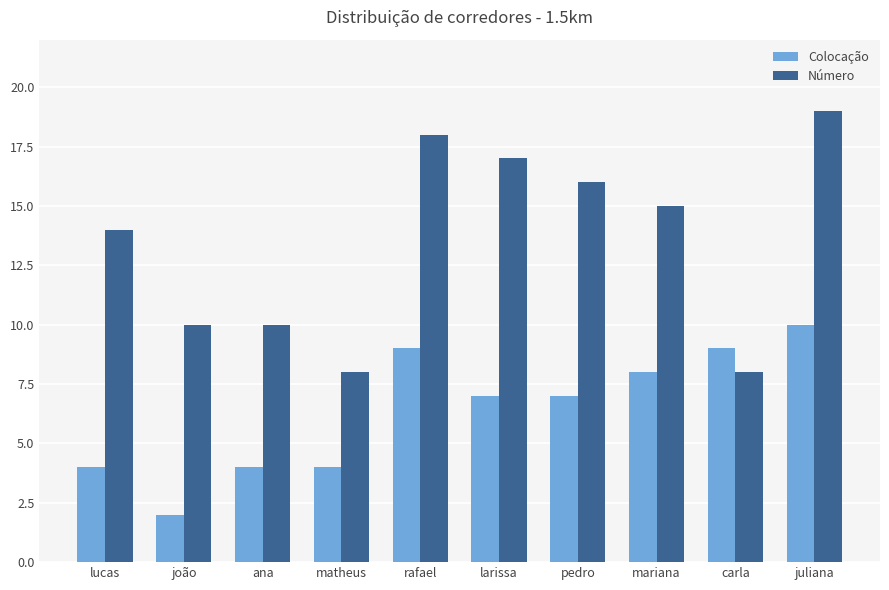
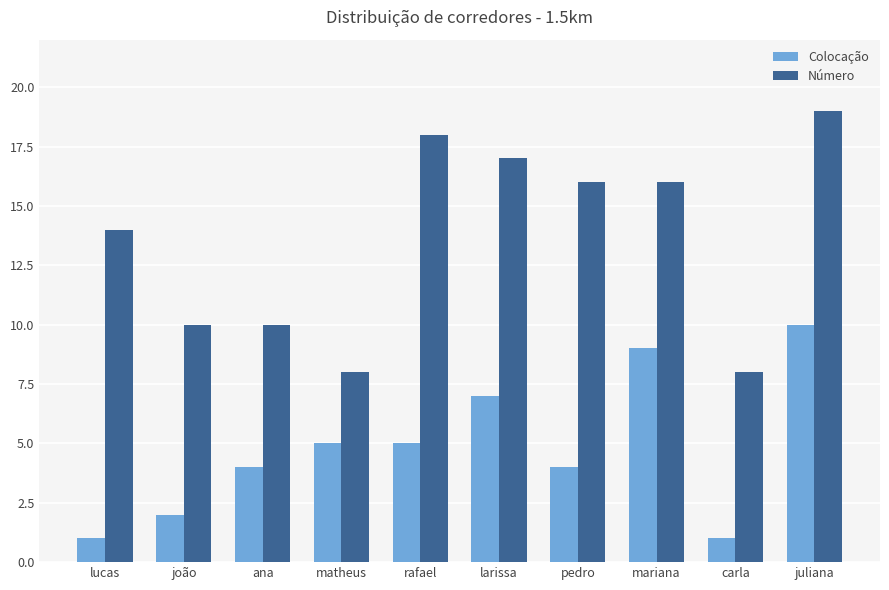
Colocação, lucas: 4 -> 1
Colocação, matheus: 4 -> 5
Colocação, rafael: 9 -> 5
Colocação, pedro: 7 -> 4
Colocação, mariana: 8 -> 9
Número, mariana: 15 -> 16
Colocação, carla: 9 -> 1
